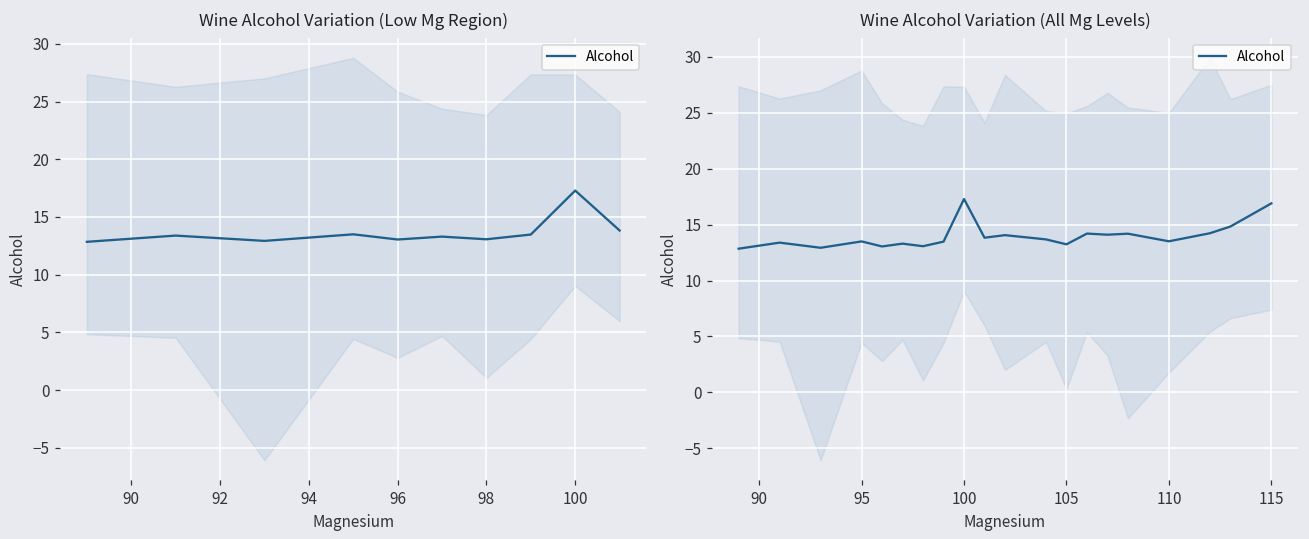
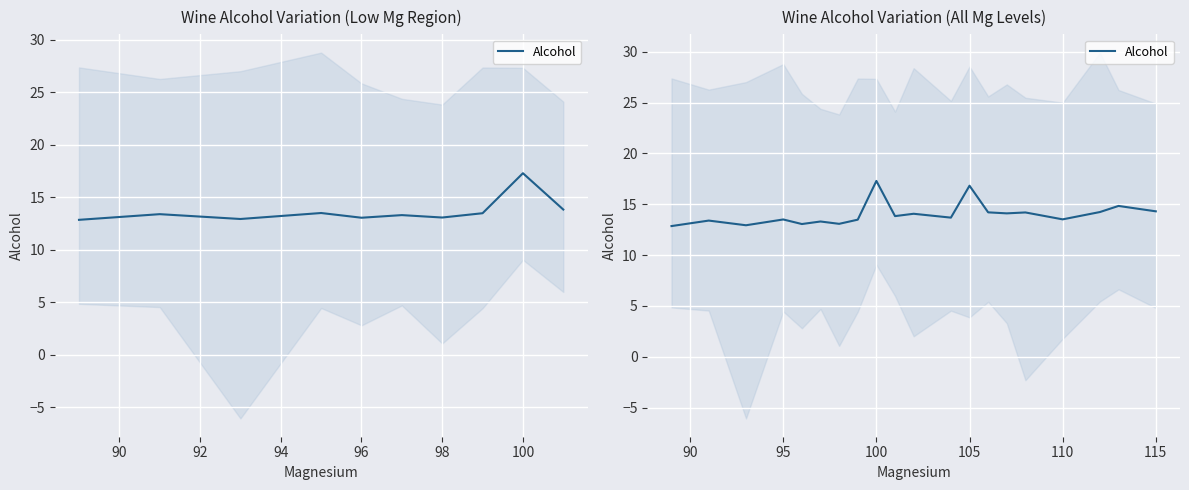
Wine Alcohol Variation (All Mg Levels), Alcohol, 105: 13.2 -> 16.8
Wine Alcohol Variation (All Mg Levels), Alcohol, 115: 16.9 -> 14.3
